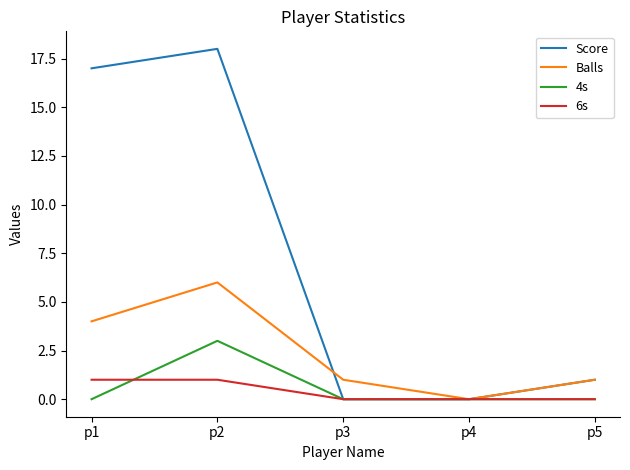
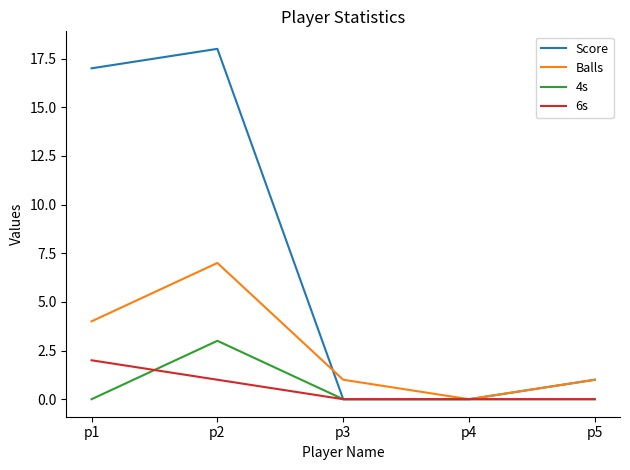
6s, p1: 1 -> 2
Balls, p2: 6 -> 7
